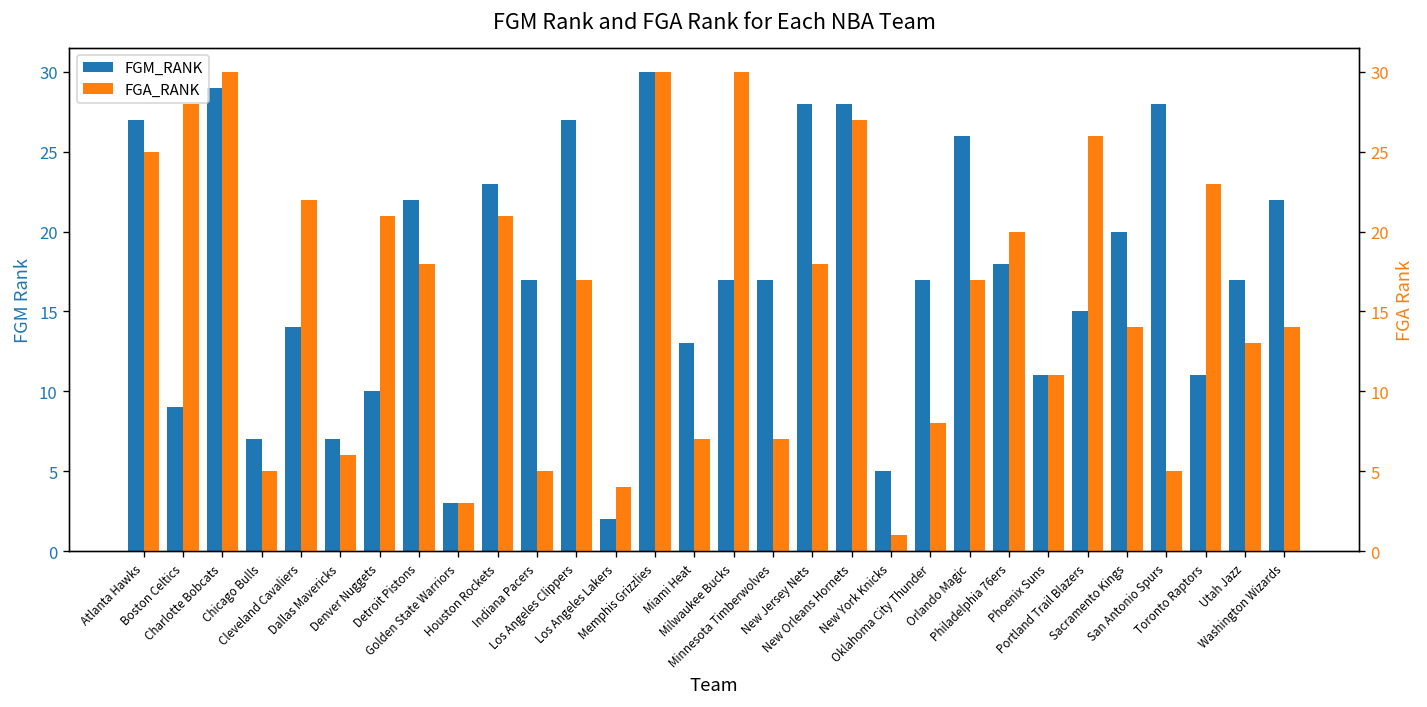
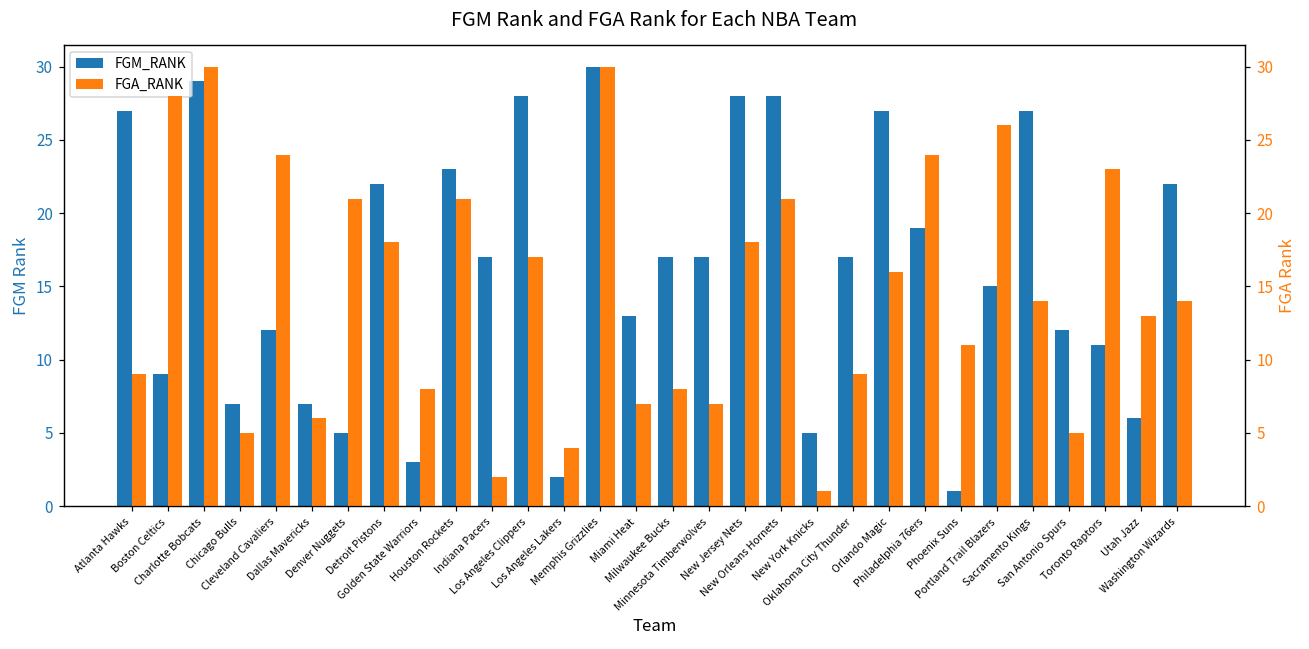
FGM_RANK, Cleveland Cavaliers: 14 -> 12
FGM_RANK, Denver Nuggets: 10 -> 5
FGM_RANK, Los Angeles Clippers: 27 -> 28
FGM_RANK, Orlando Magic: 26 -> 27
FGM_RANK, Philadelphia 76ers: 18 -> 19
FGM_RANK, Phoenix Suns: 11 -> 1
FGM_RANK, Sacramento Kings: 20 -> 27
FGM_RANK, San Antonio Spurs: 28 -> 12
FGM_RANK, Utah Jazz: 17 -> 6
FGA_RANK, Atlanta Hawks: 25 -> 9
FGA_RANK, Cleveland Cavaliers: 22 -> 24
FGA_RANK, Golden State Warriors: 3 -> 8
FGA_RANK, Indiana Pacers: 5 -> 2
FGA_RANK, Milwaukee Bucks: 30 -> 8
FGA_RANK, New Orleans Hornets: 27 -> 21
FGA_RANK, Oklahoma City Thunder: 8 -> 9
FGA_RANK, Orlando Magic: 17 -> 16
FGA_RANK, Philadelphia 76ers: 20 -> 24
